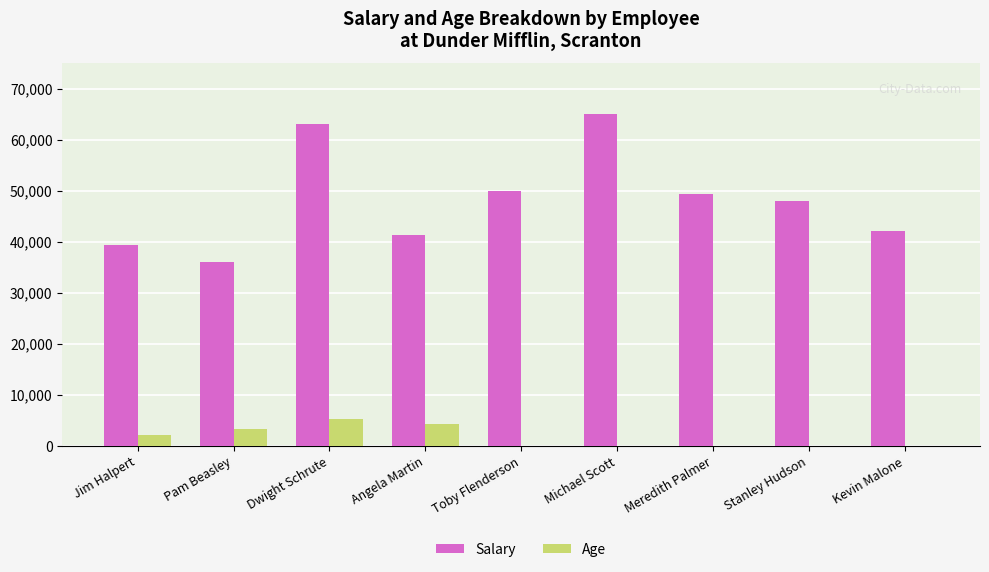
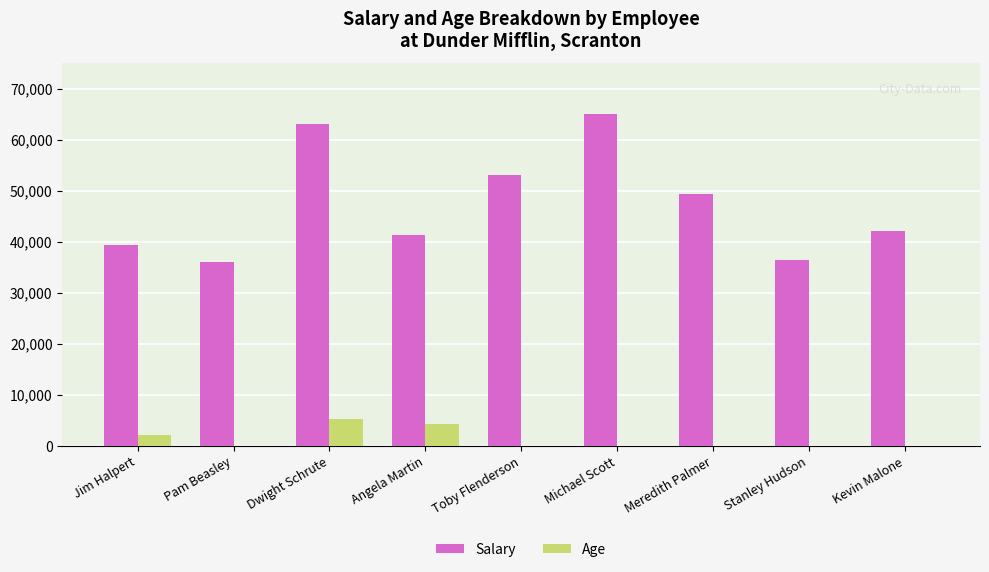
Age, Pam Beasley: 3,000 -> 0
Salary, Toby Flenderson: 50,000 -> 53,000
Salary, Stanley Hudson: 48,000 -> 36,000
